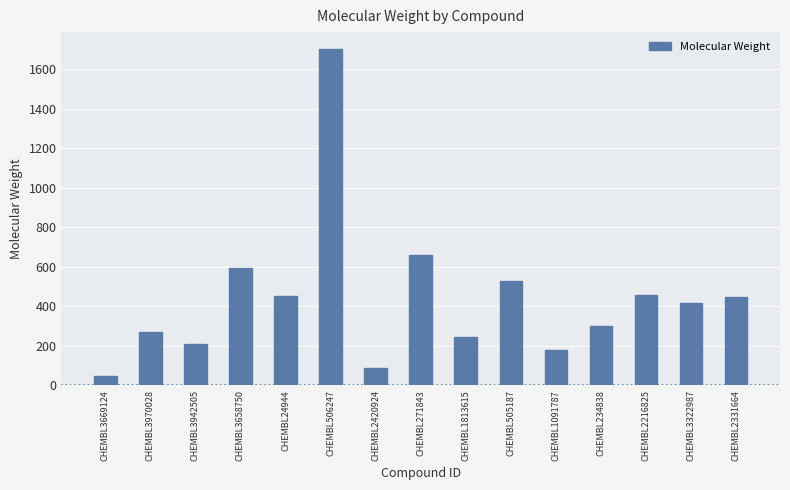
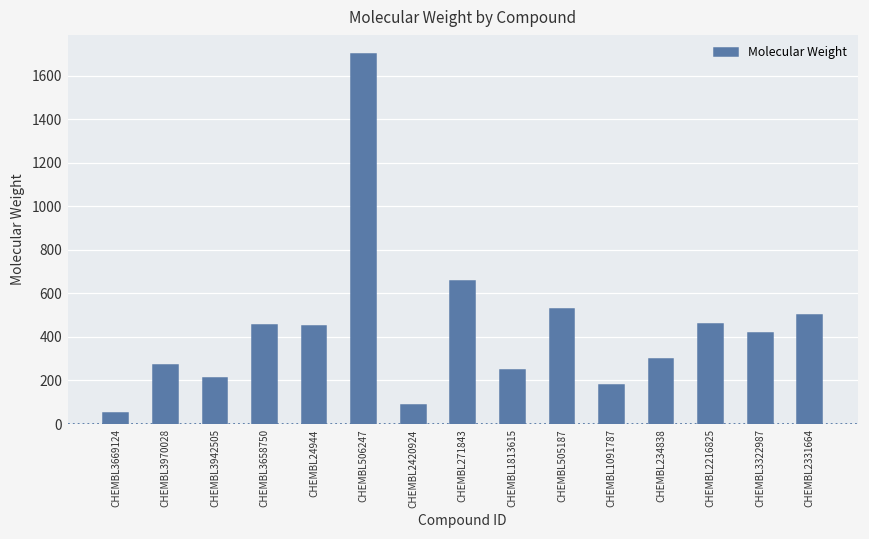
CHEMBL3658750: 590 -> 460
CHEMBL2331664: 450 -> 500
